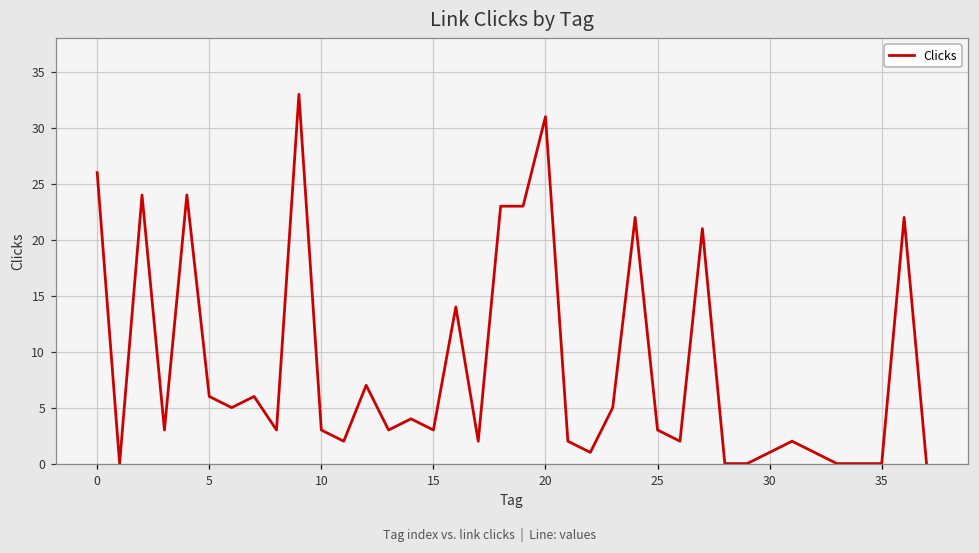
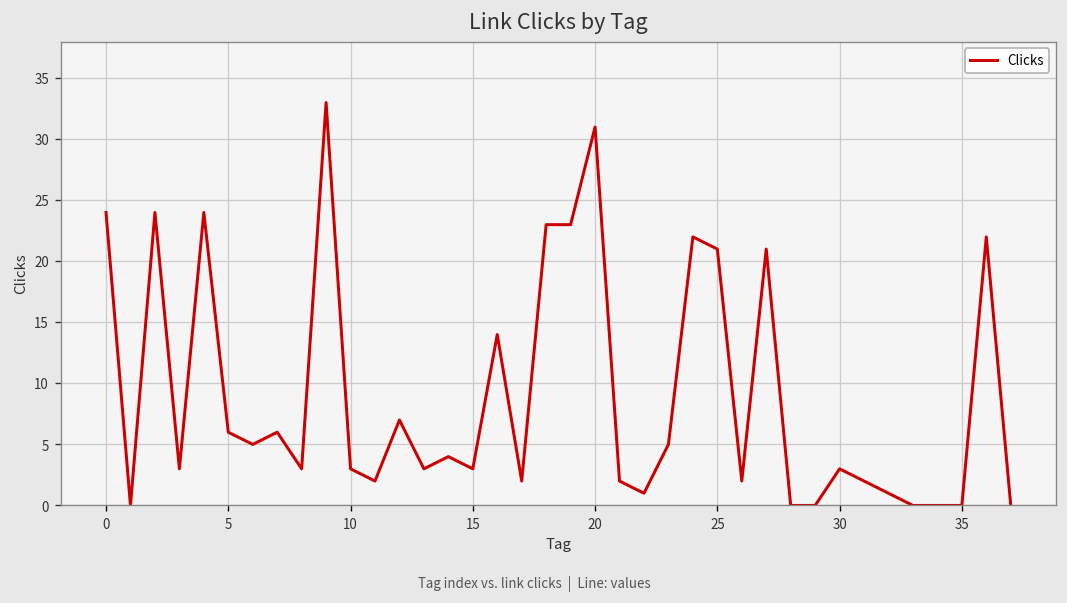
0: 26 -> 24
25: 3 -> 21
30: 1 -> 3
